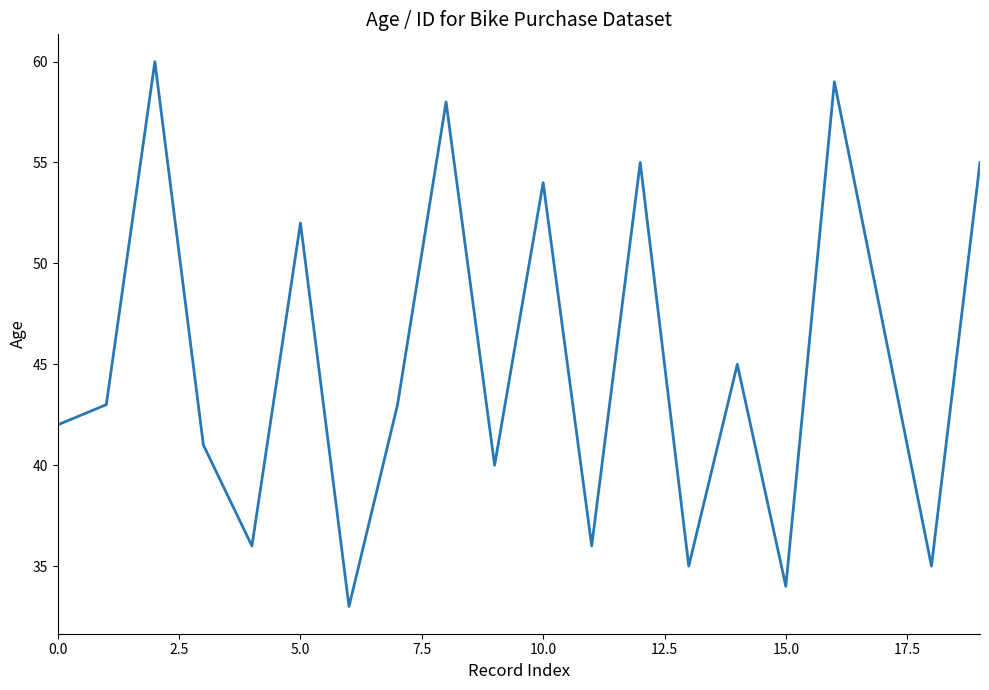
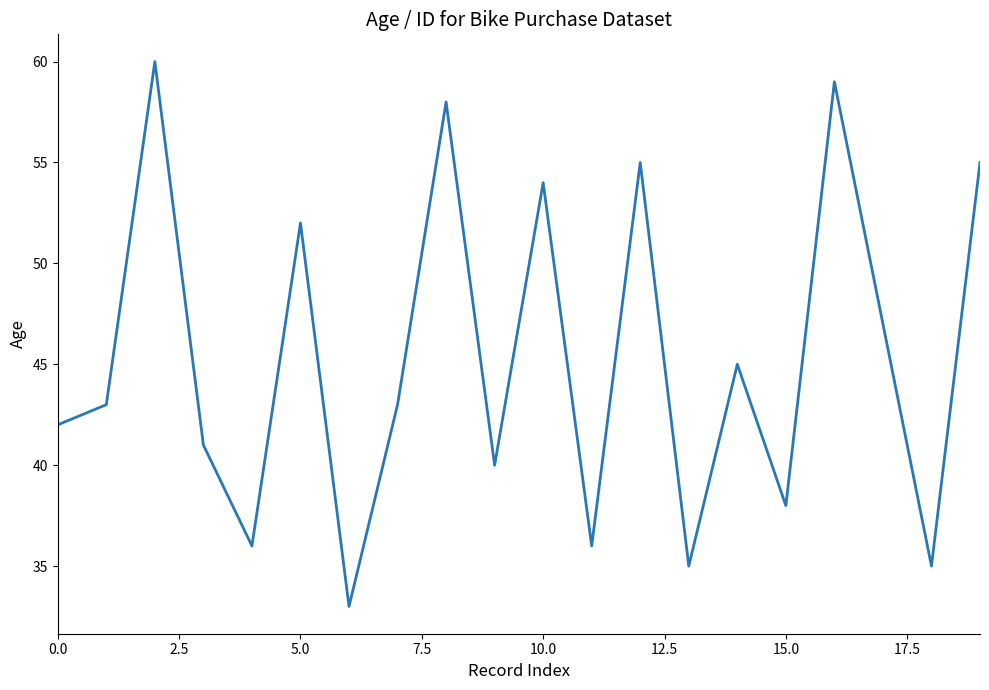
15.0: 34 -> 38
